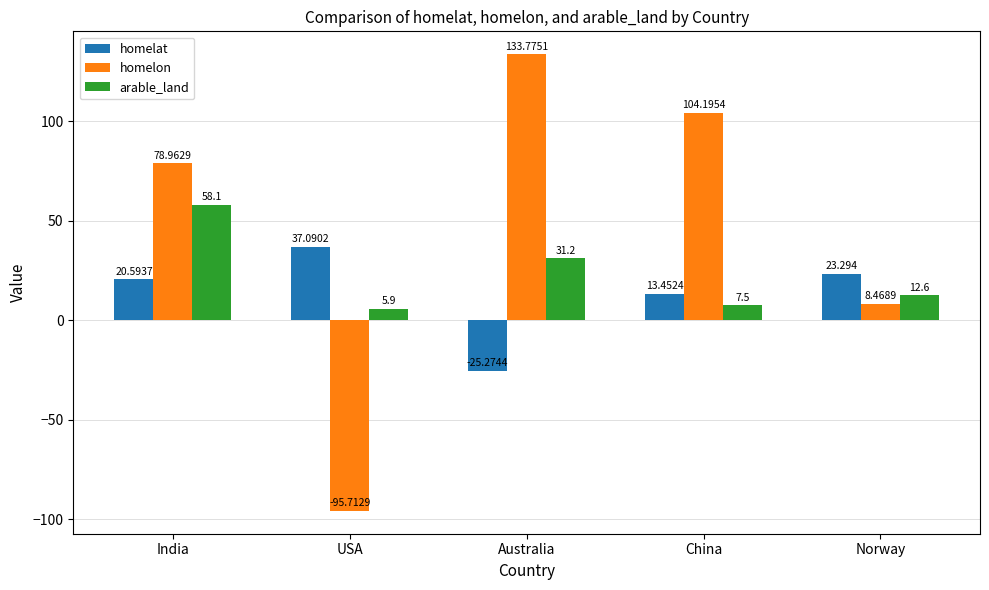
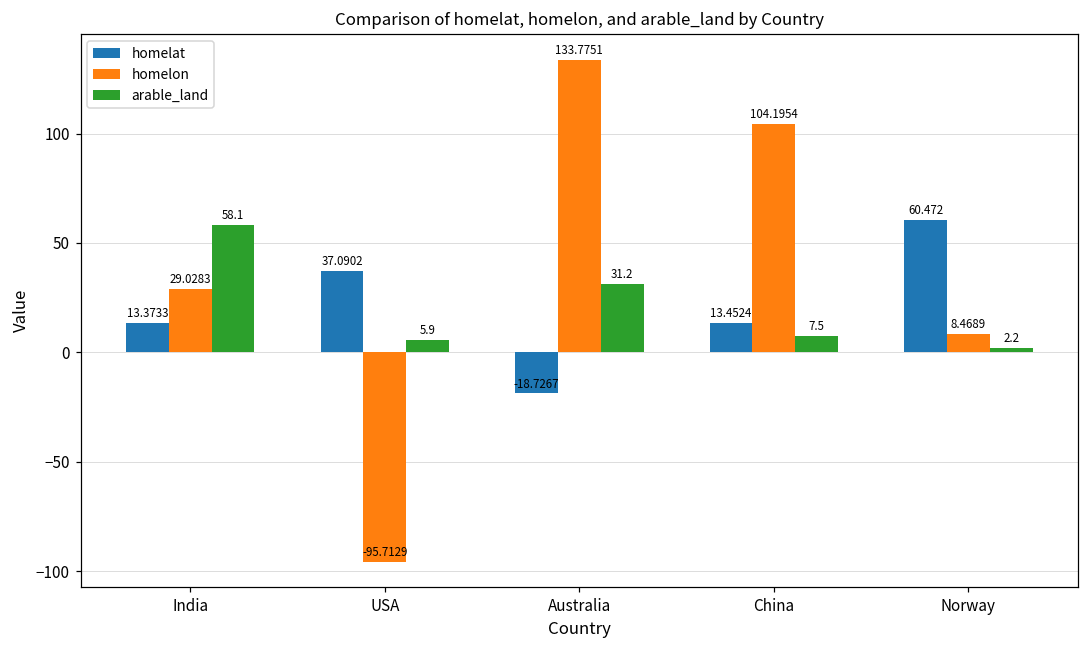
homelat, India: 20.5937 -> 13.3733
homelon, India: 78.9629 -> 29.0283
homelat, Australia: -25.2744 -> -18.7267
homelat, Norway: 23.294 -> 60.472
arable_land, Norway: 12.6 -> 2.2
